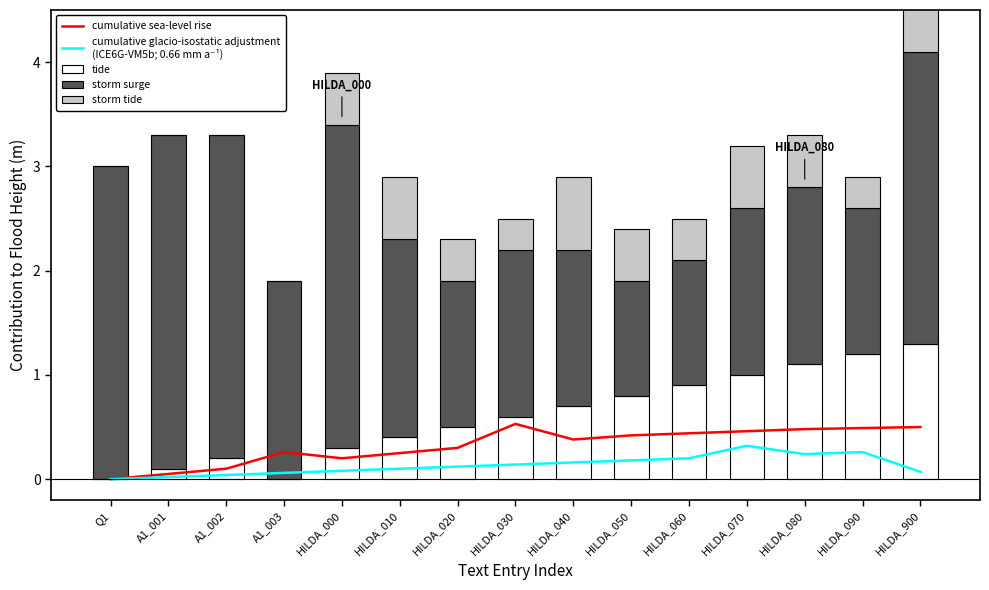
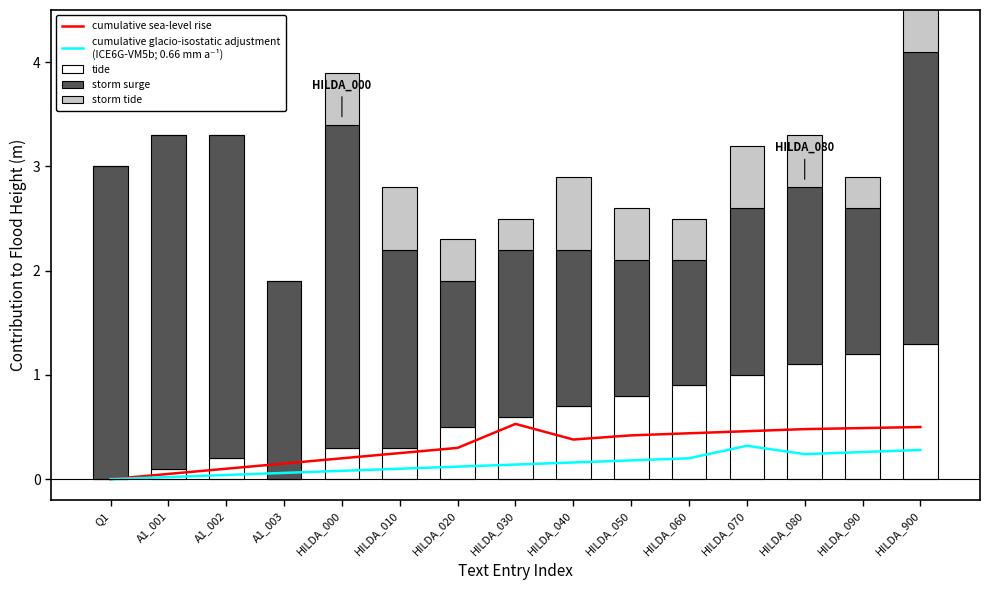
cumulative sea-level rise, A1_003: 0.26 -> 0.15
tide, HILDA_010: 0.4 -> 0.3
storm surge, HILDA_050: 1.1 -> 1.3
cumulative glacio-isostatic adjustment (ICE6G-VM5b; 0.66 mm a⁻¹), HILDA_900: 0.07 -> 0.28
